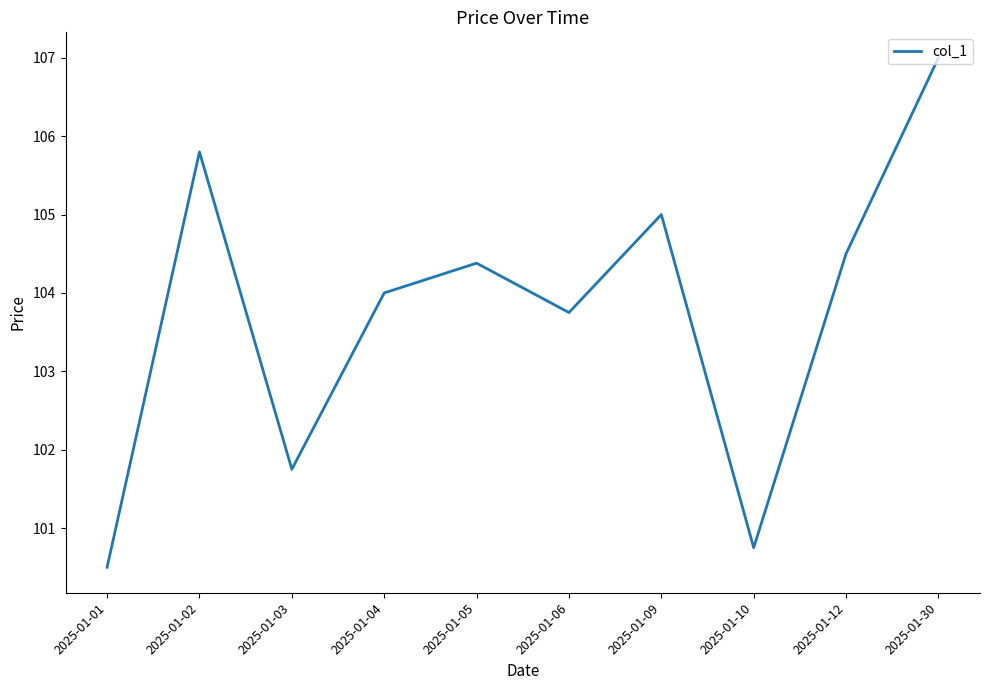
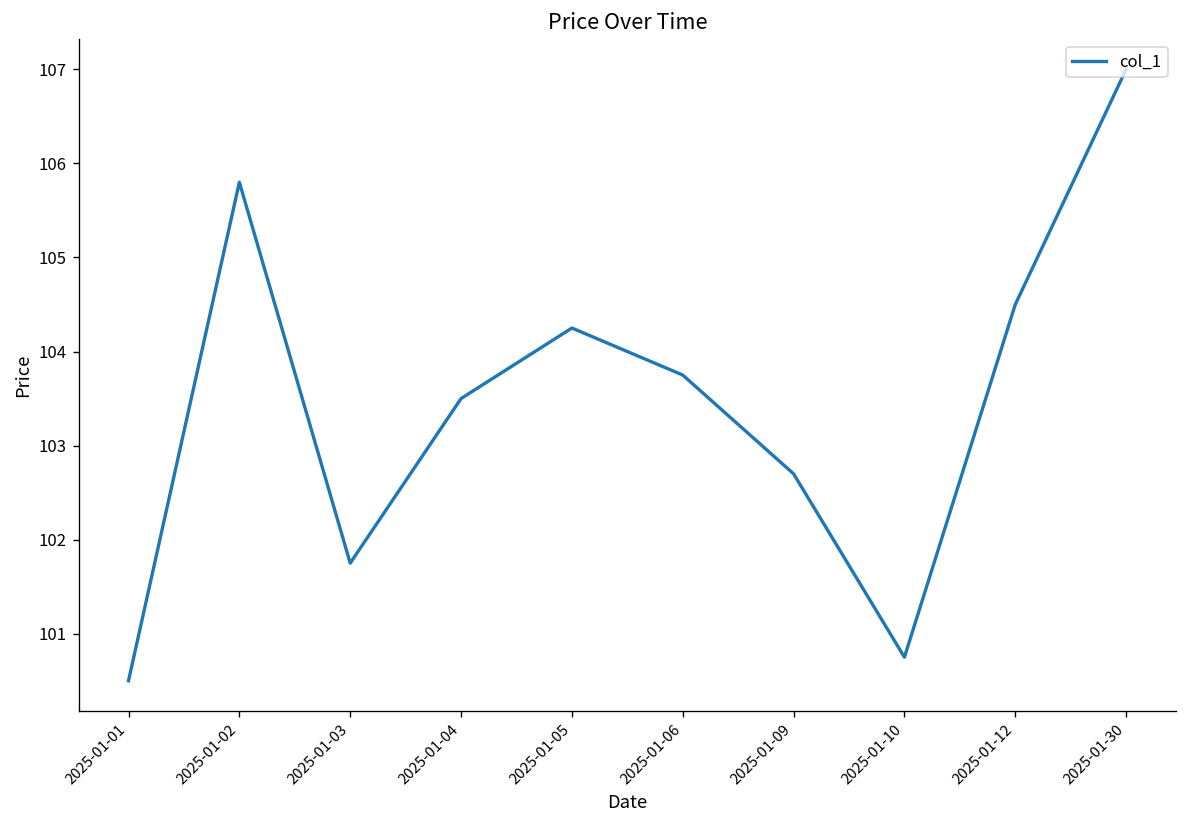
2025-01-04: 104.0 -> 103.5
2025-01-05: 104.4 -> 104.3
2025-01-09: 105.0 -> 102.7
